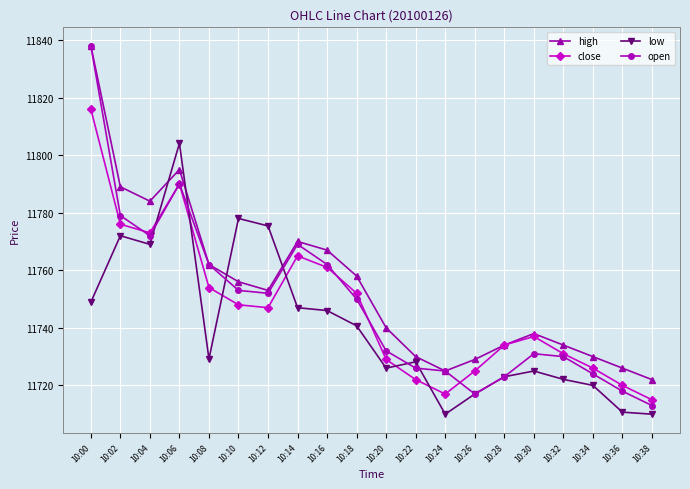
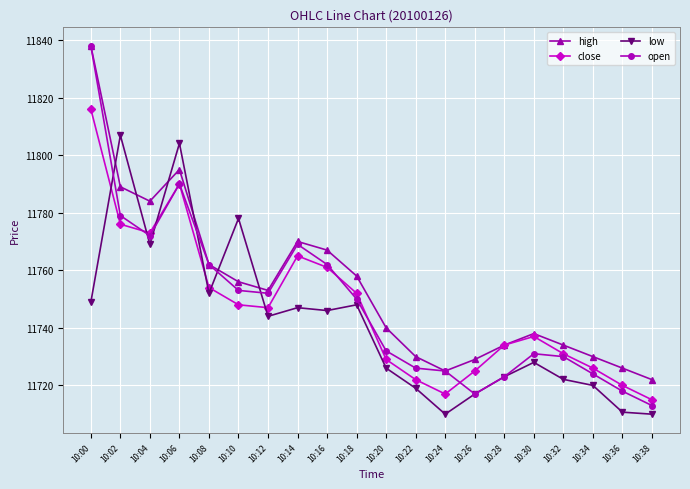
low, 10:02: 11772 -> 11807
low, 10:08: 11729 -> 11752
low, 10:12: 11775 -> 11744
low, 10:18: 11741 -> 11748
low, 10:22: 11728 -> 11719
low, 10:30: 11725 -> 11728
